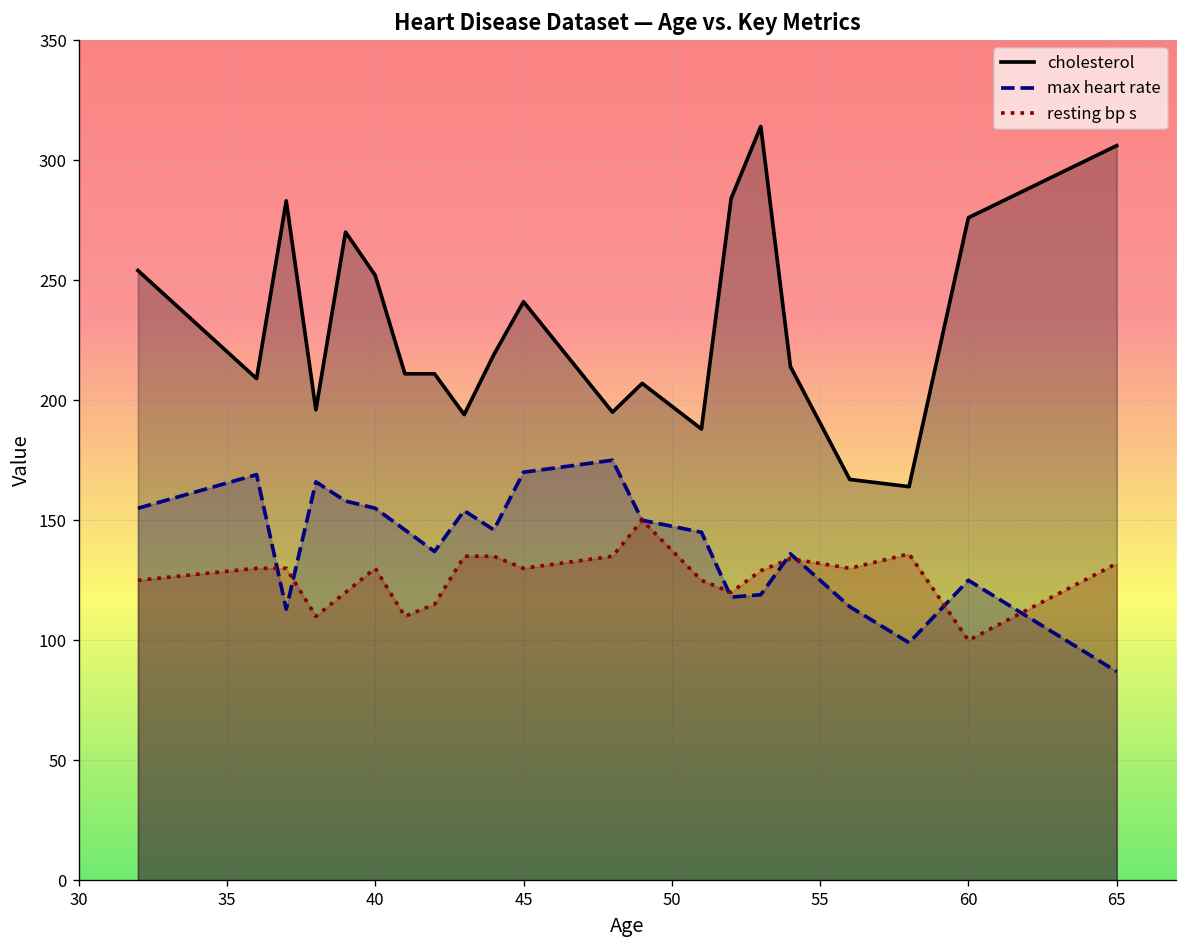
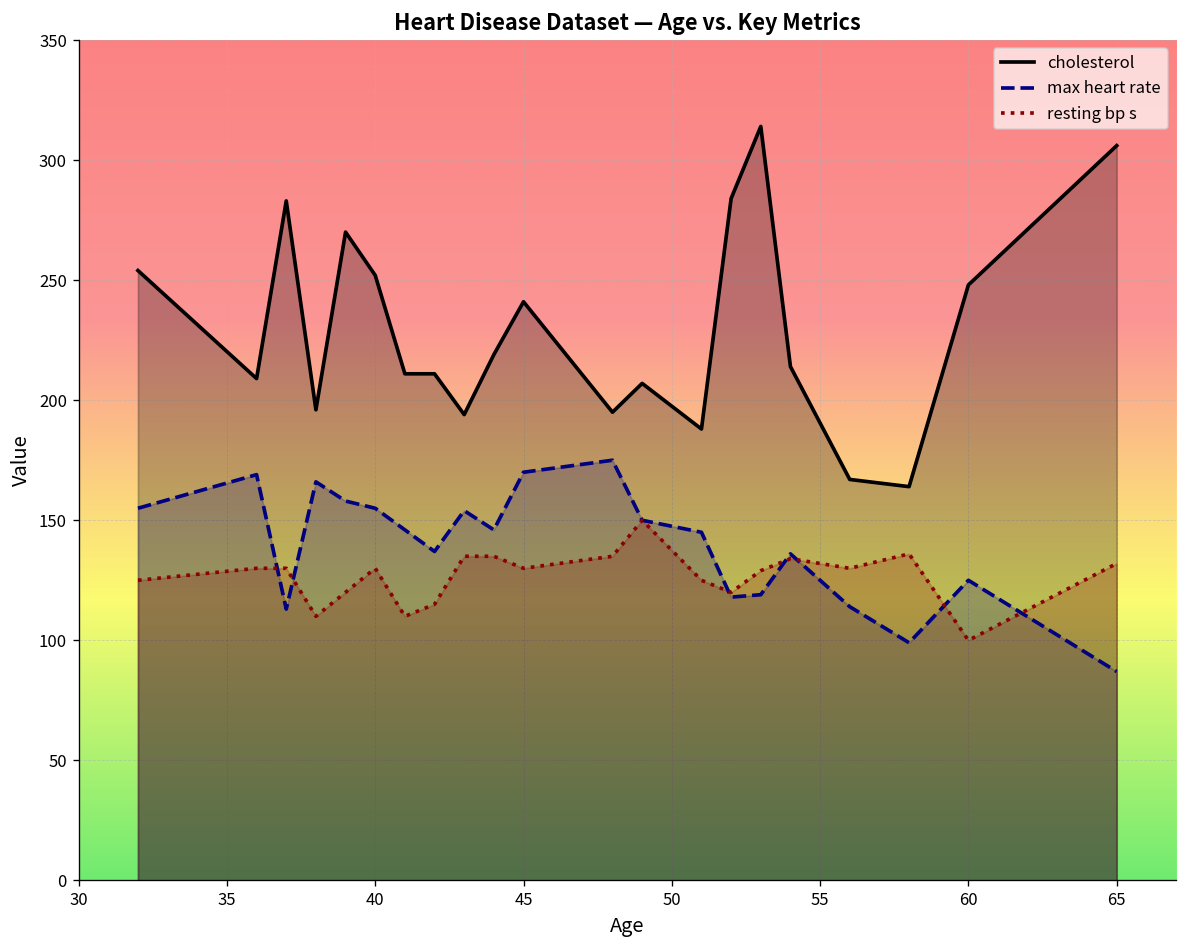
cholesterol, 60: 276 -> 248
